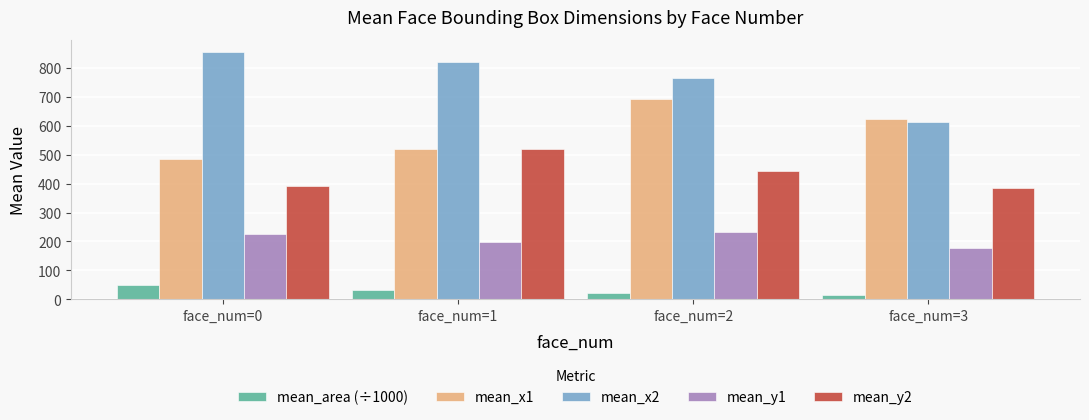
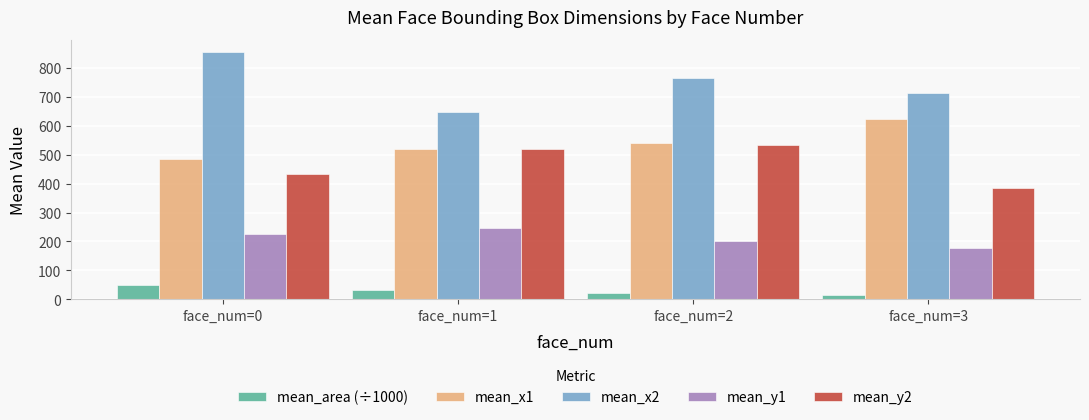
mean_y2, face_num=0: 390 -> 430
mean_x2, face_num=1: 820 -> 650
mean_y1, face_num=1: 200 -> 250
mean_x1, face_num=2: 690 -> 540
mean_y1, face_num=2: 230 -> 200
mean_y2, face_num=2: 440 -> 530
mean_x2, face_num=3: 610 -> 710
